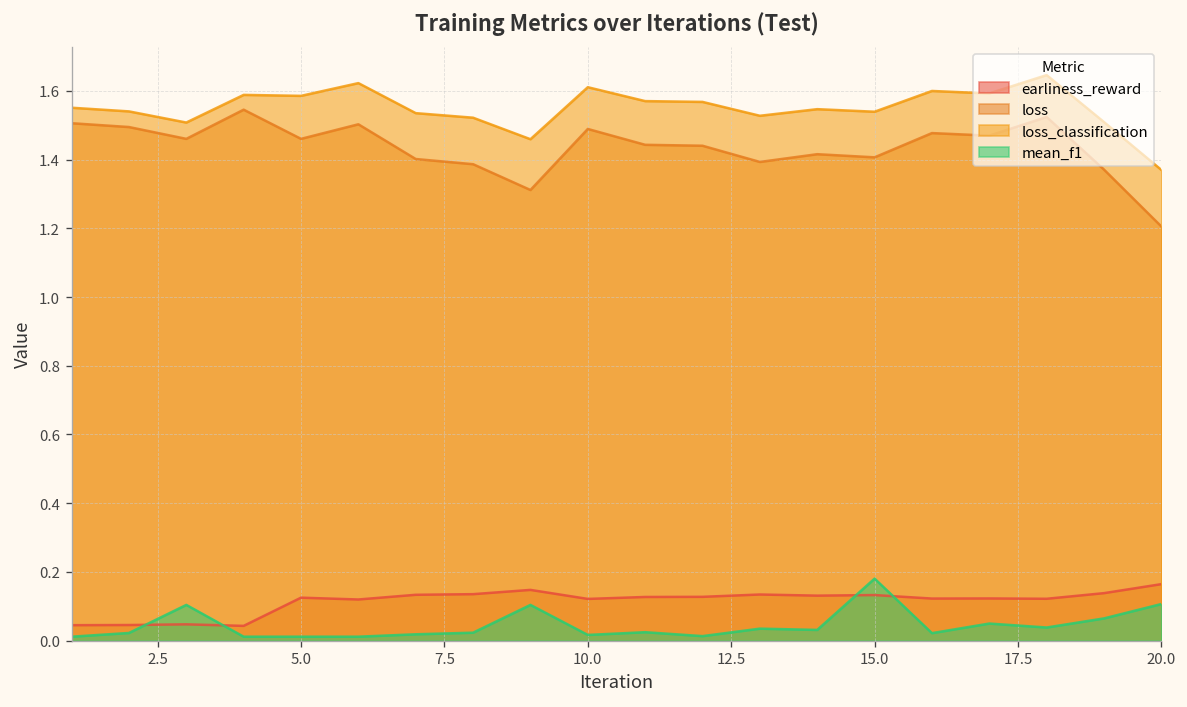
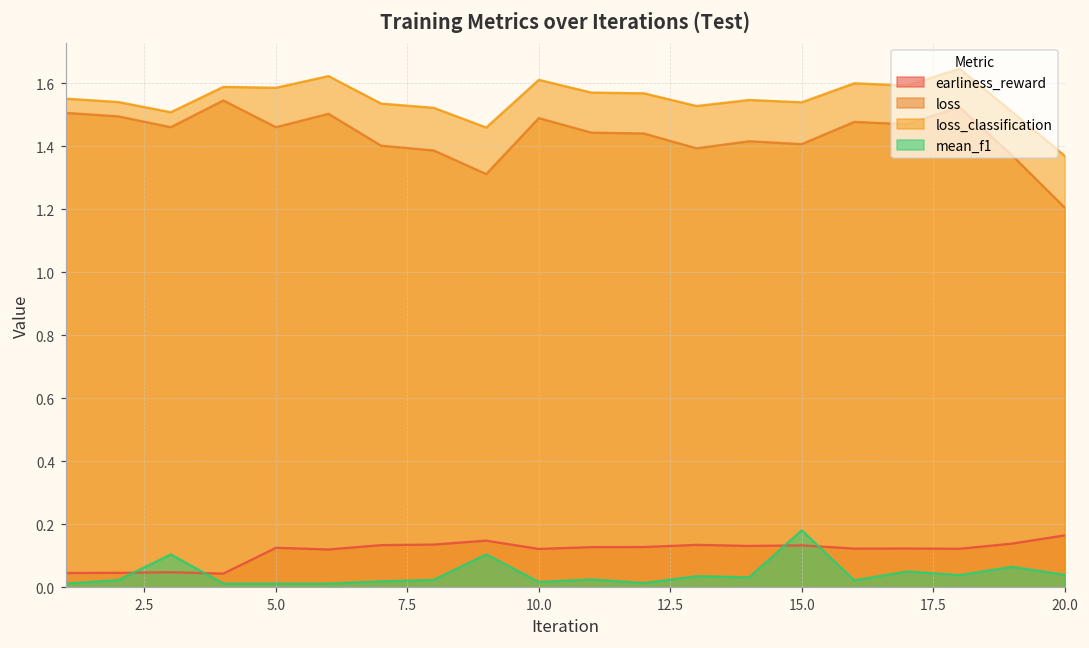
mean_f1, 20.0: 0.11 -> 0.04
